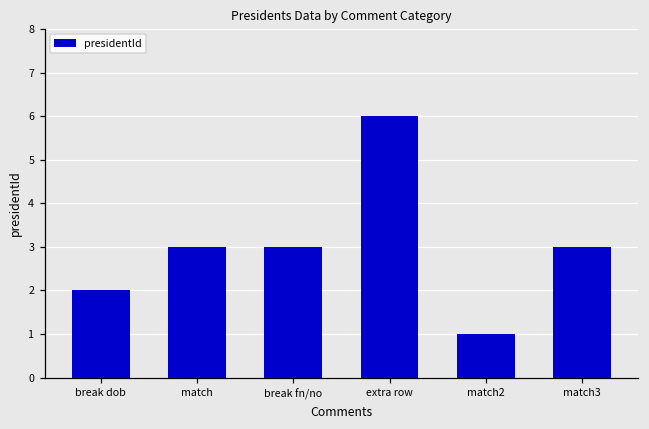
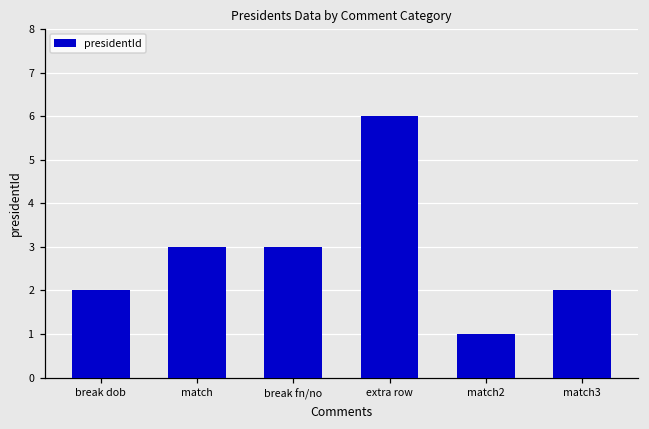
match3: 3 -> 2
